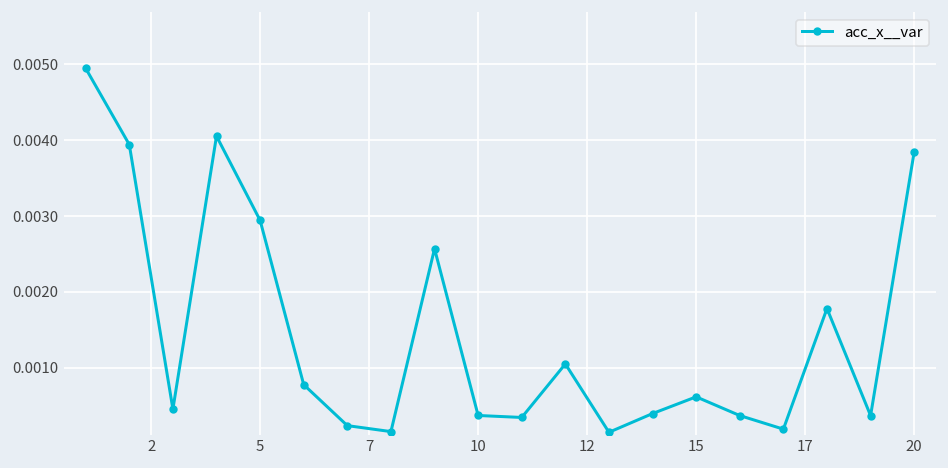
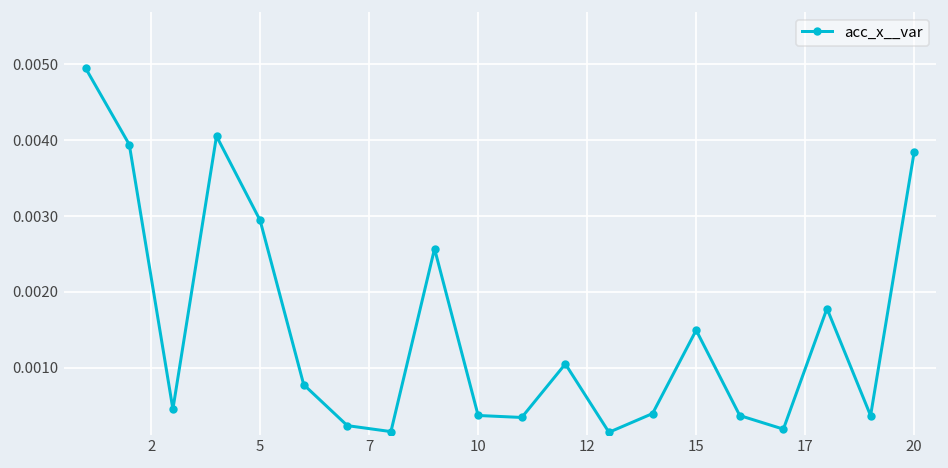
15: 0.0006 -> 0.0015
